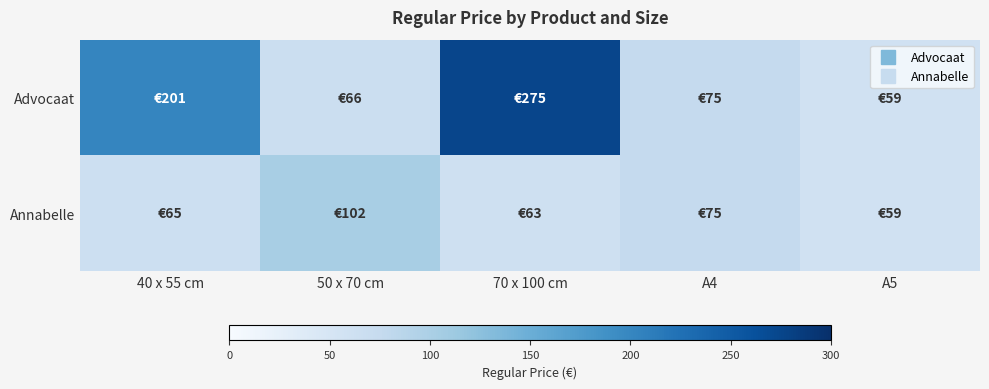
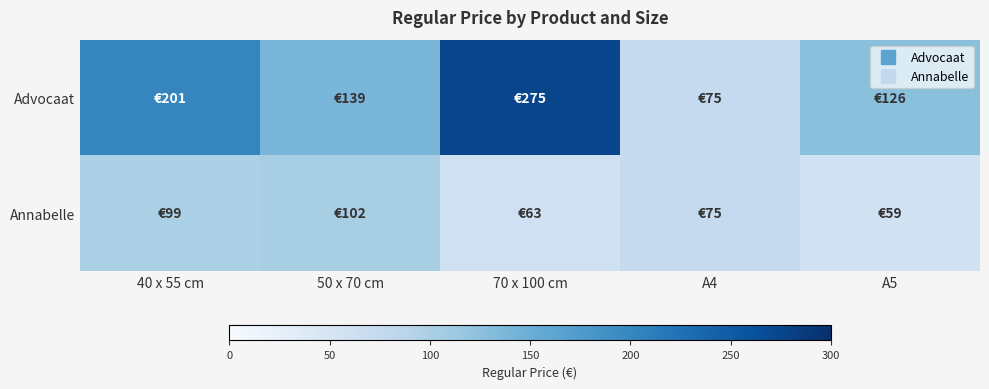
Advocaat, 50 x 70 cm: €66 -> €139
Advocaat, A5: €59 -> €126
Annabelle, 40 x 55 cm: €65 -> €99
